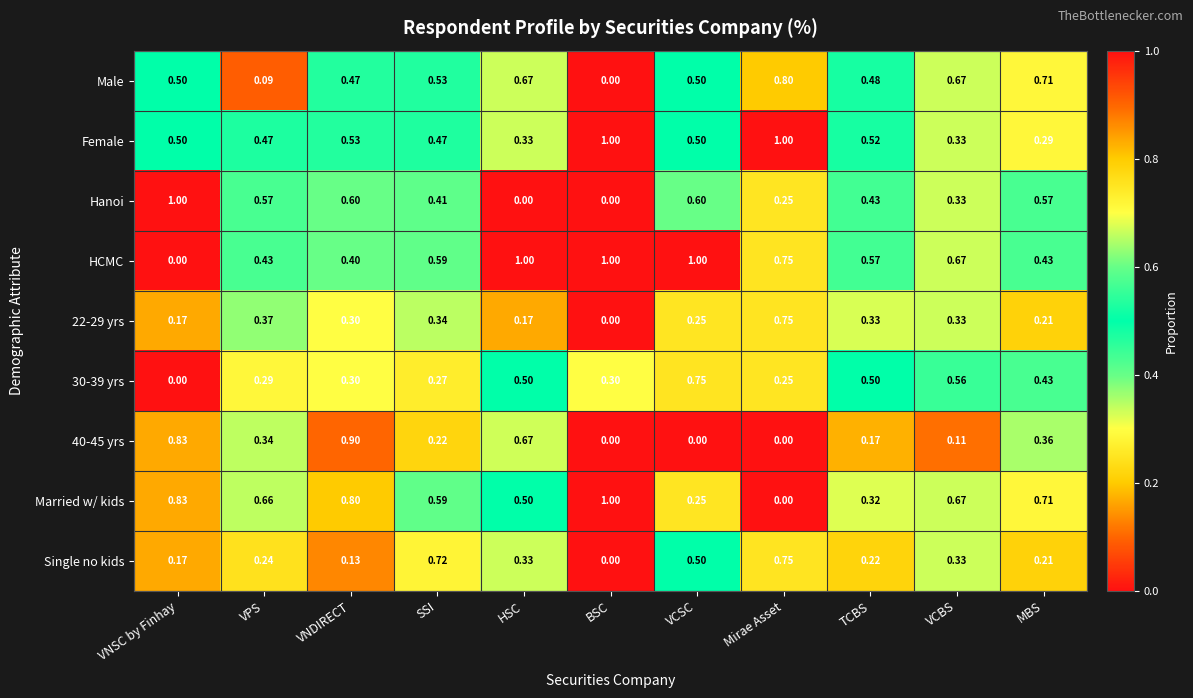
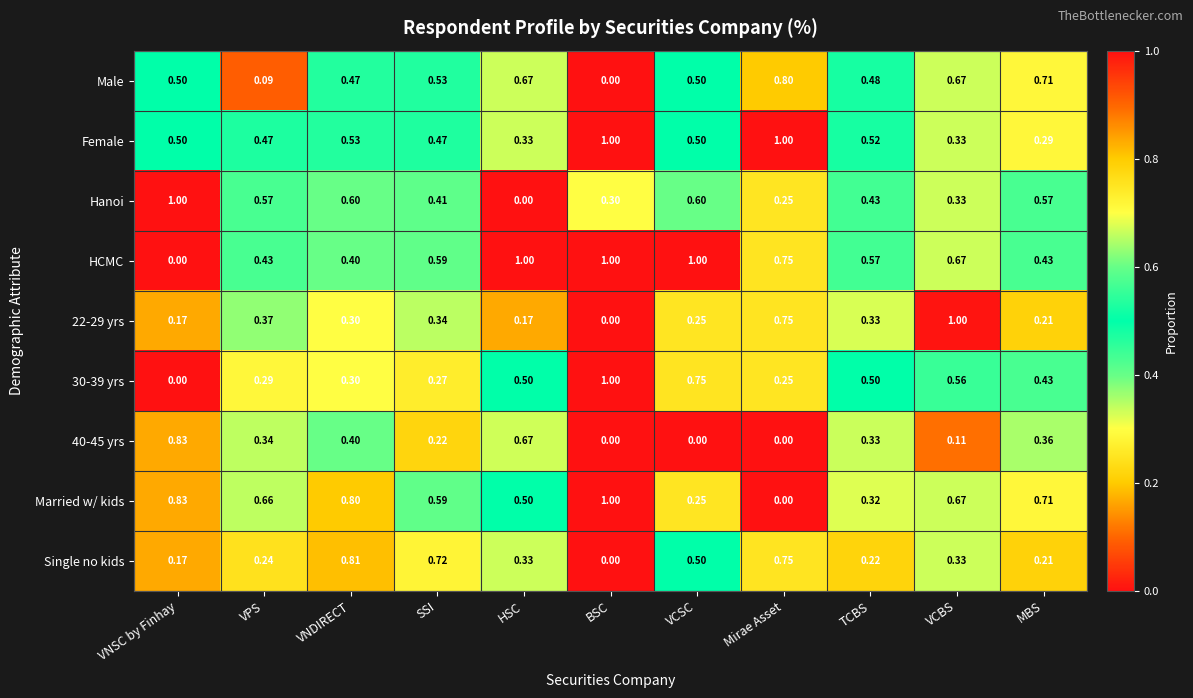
Hanoi, BSC: 0.00 -> 0.30
22-29 yrs, VCBS: 0.33 -> 1.00
30-39 yrs, BSC: 0.30 -> 1.00
40-45 yrs, VNDIRECT: 0.90 -> 0.40
40-45 yrs, TCBS: 0.17 -> 0.33
Single no kids, VNDIRECT: 0.13 -> 0.81
